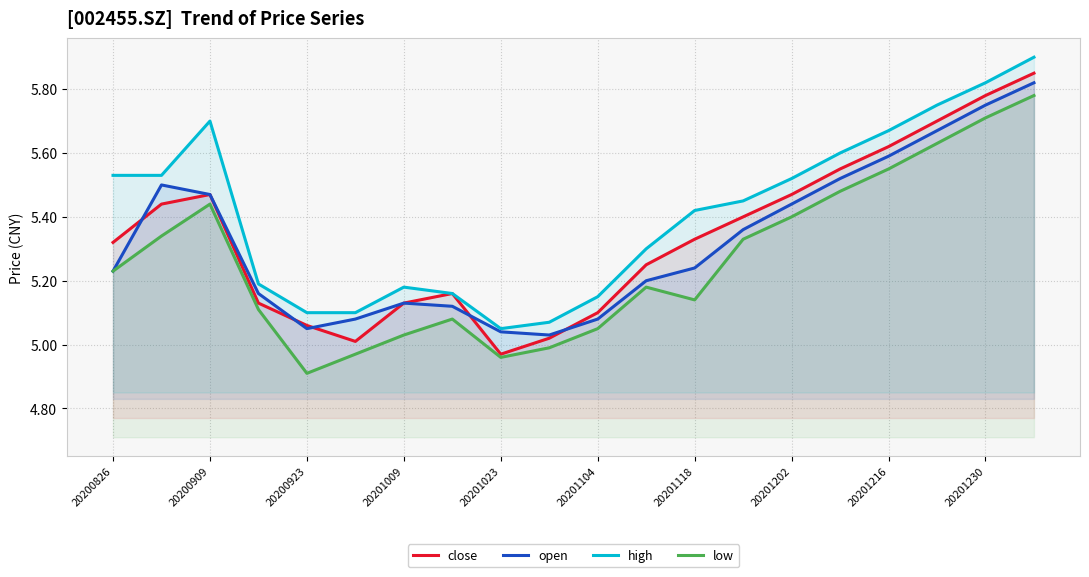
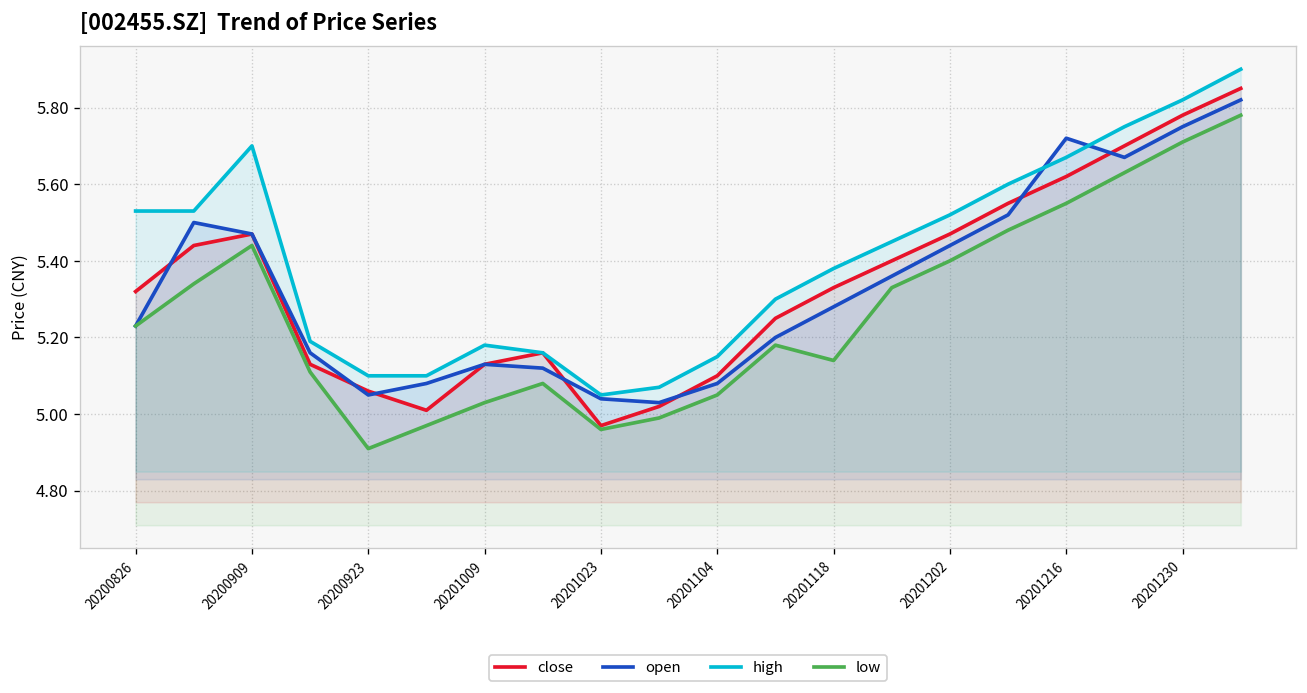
open, 20201118: 5.24 -> 5.28
high, 20201118: 5.42 -> 5.38
open, 20201216: 5.59 -> 5.72
